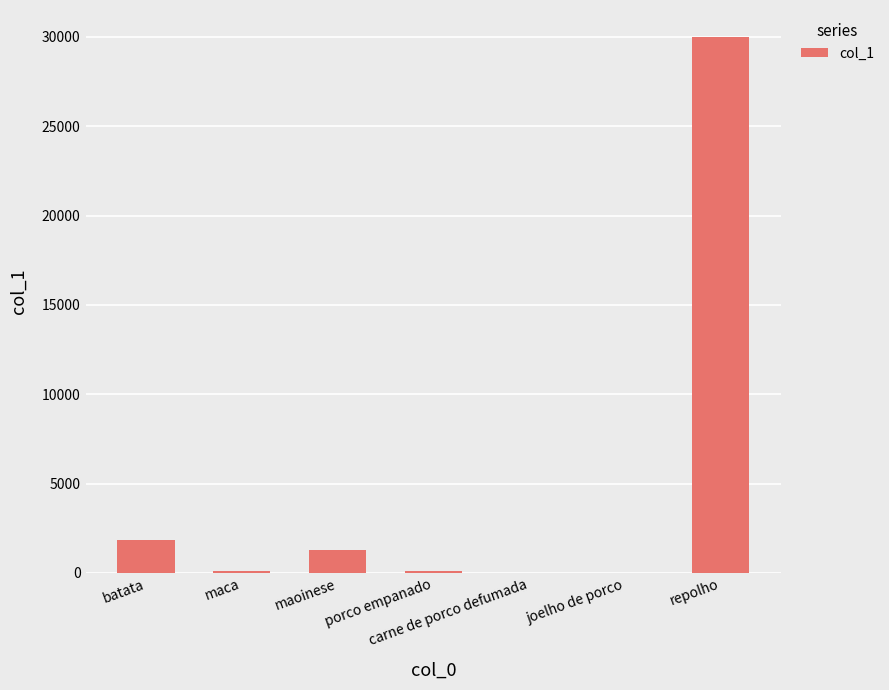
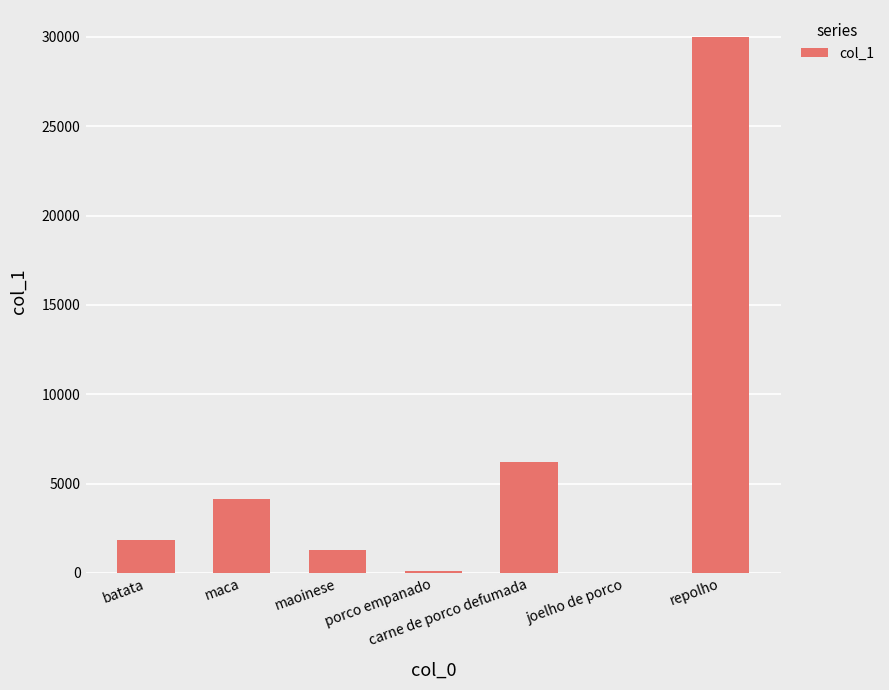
maca: 100 -> 4200
carne de porco defumada: 0 -> 6200
